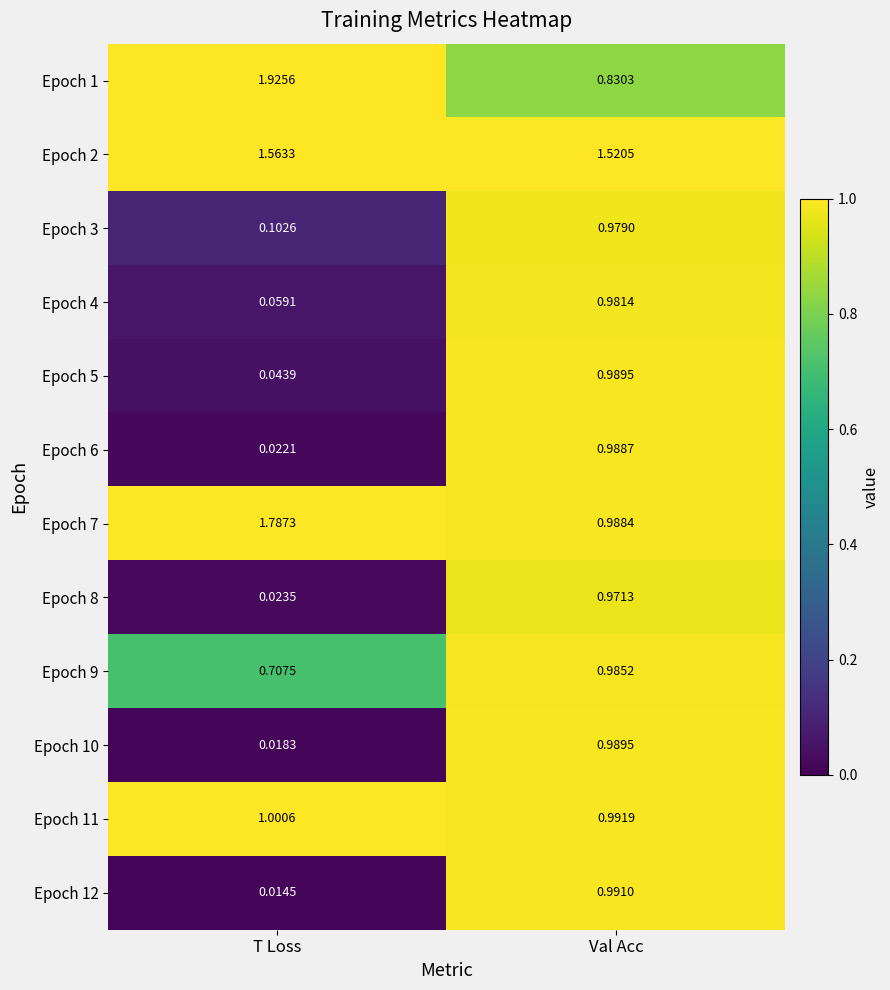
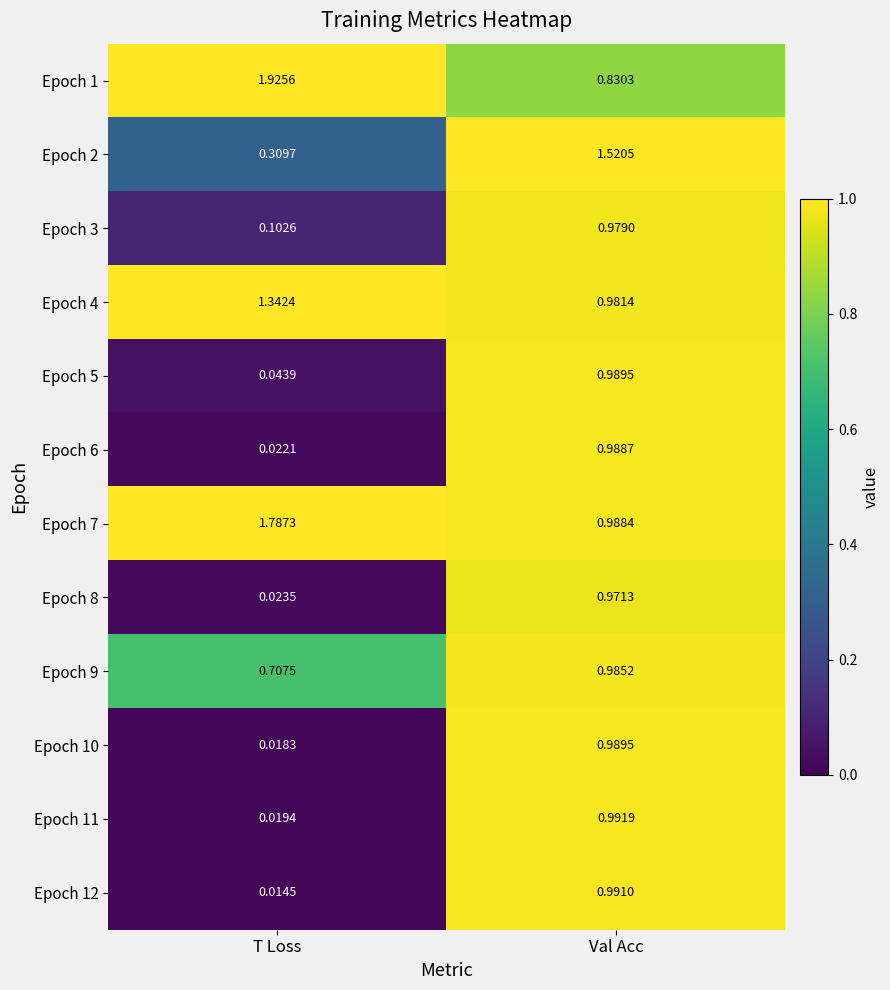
Epoch 2, T Loss: 1.5633 -> 0.3097
Epoch 4, T Loss: 0.0591 -> 1.3424
Epoch 11, T Loss: 1.0006 -> 0.0194
